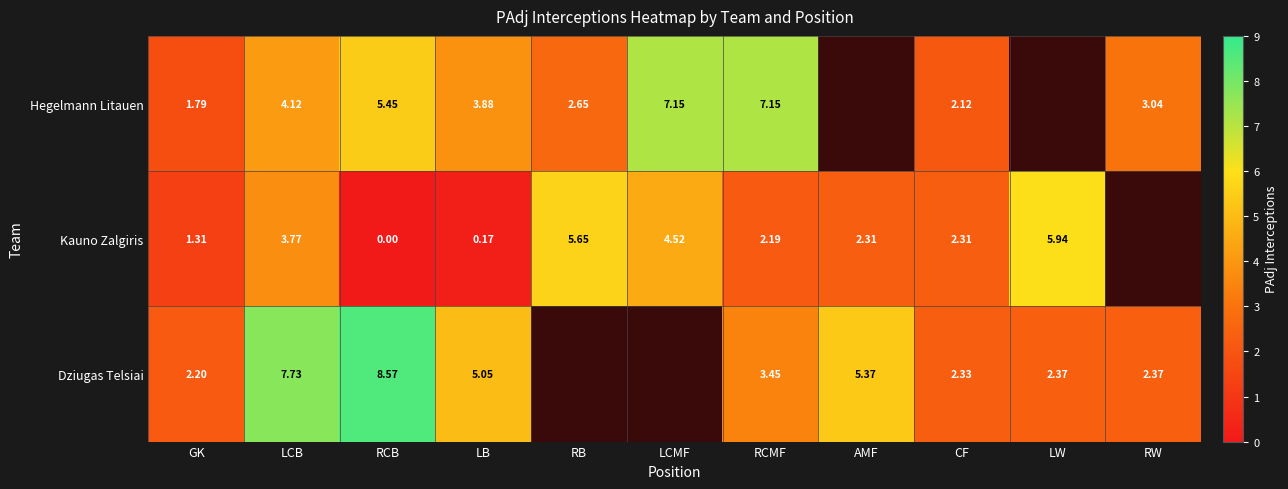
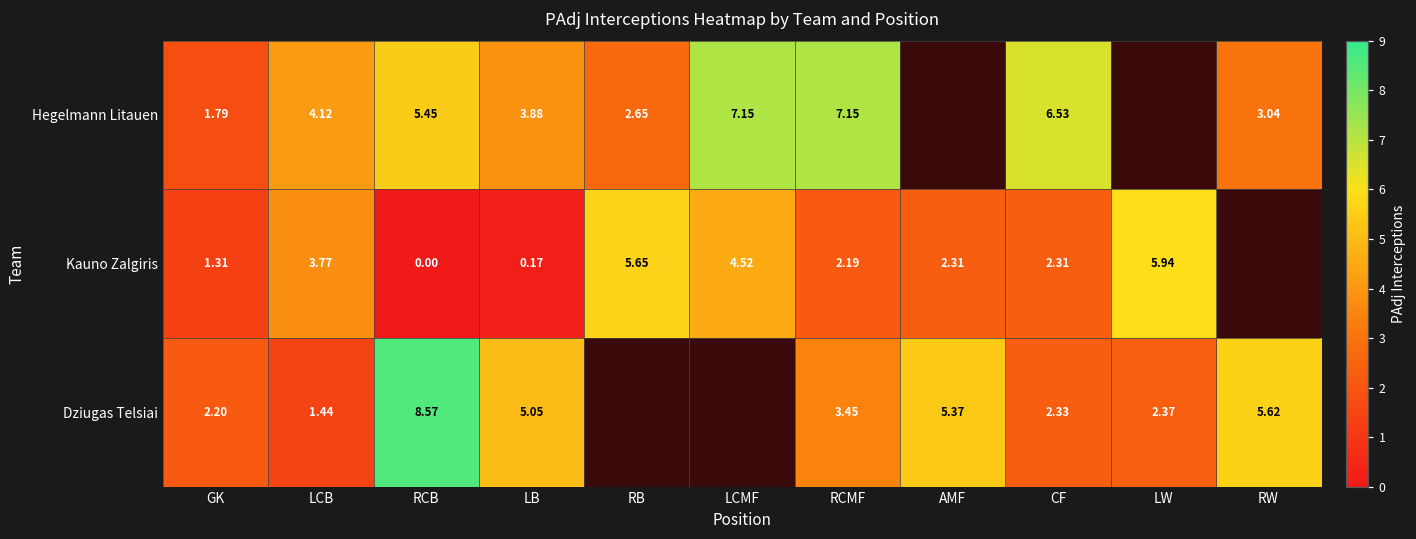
Hegelmann Litauen, CF: 2.12 -> 6.53
Dziugas Telsiai, LCB: 7.73 -> 1.44
Dziugas Telsiai, RW: 2.37 -> 5.62
